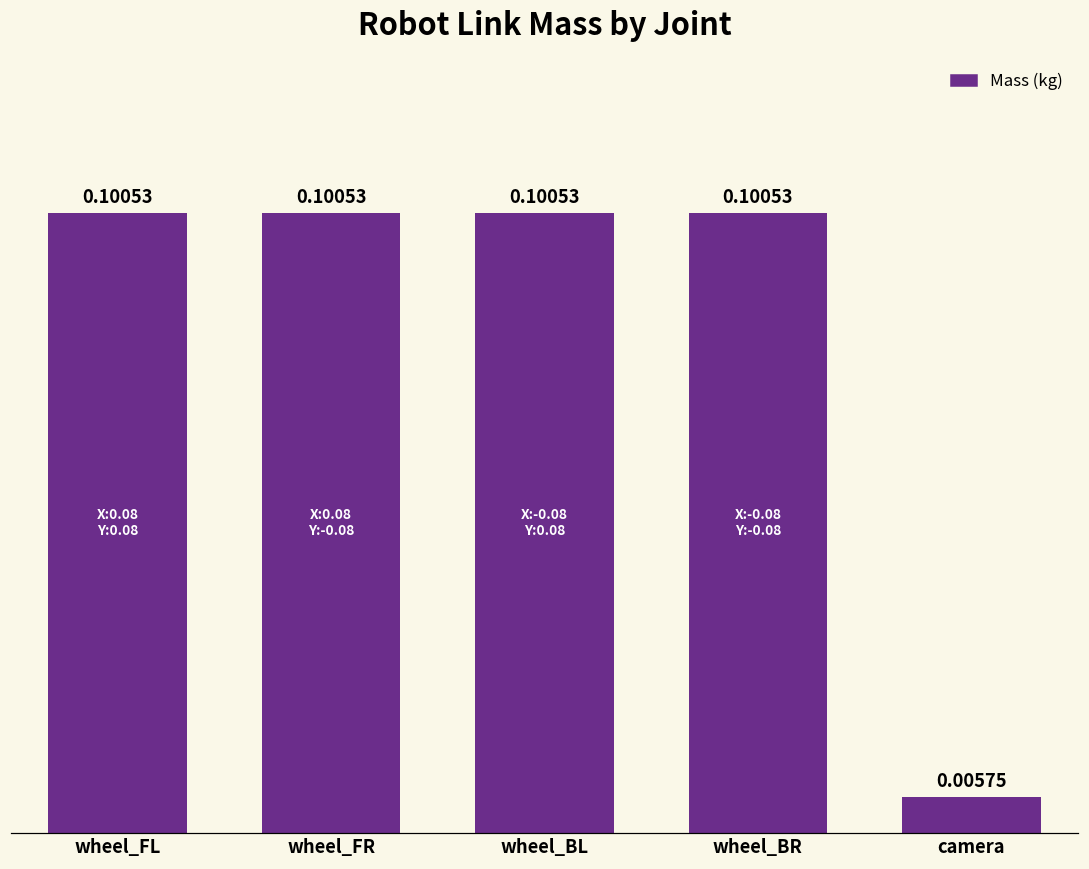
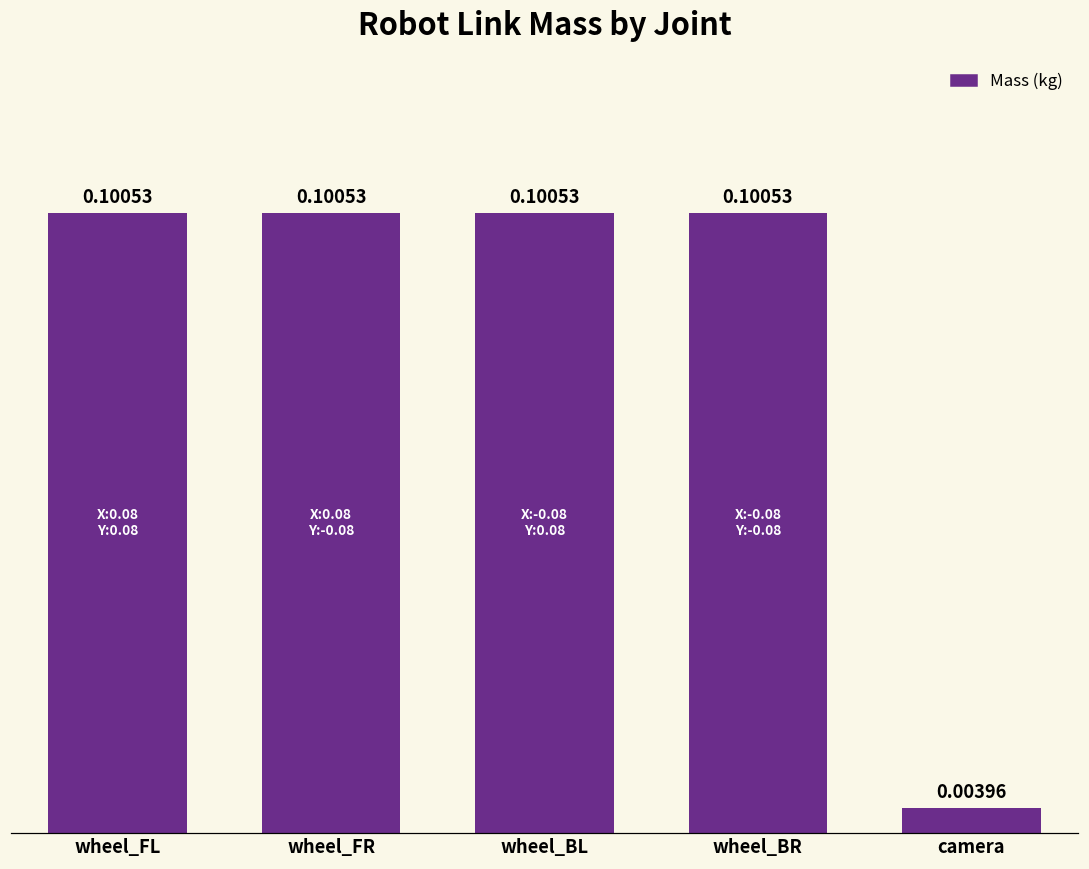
camera: 0.00575 -> 0.00396
